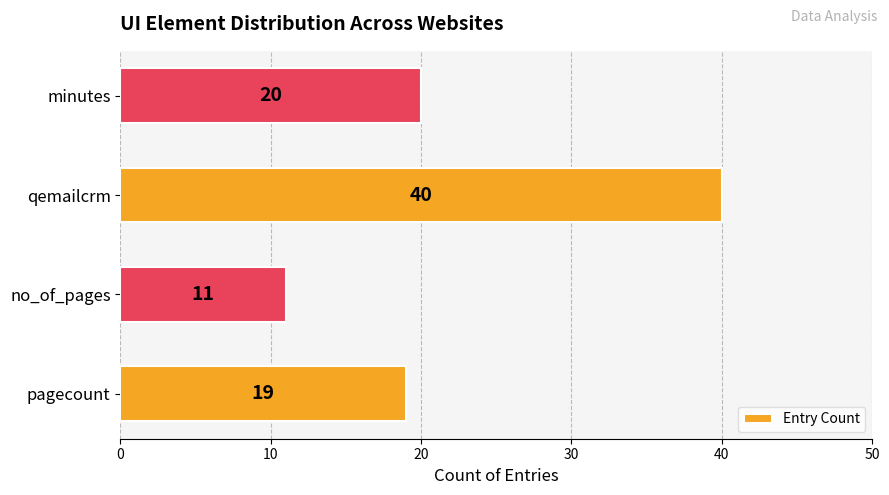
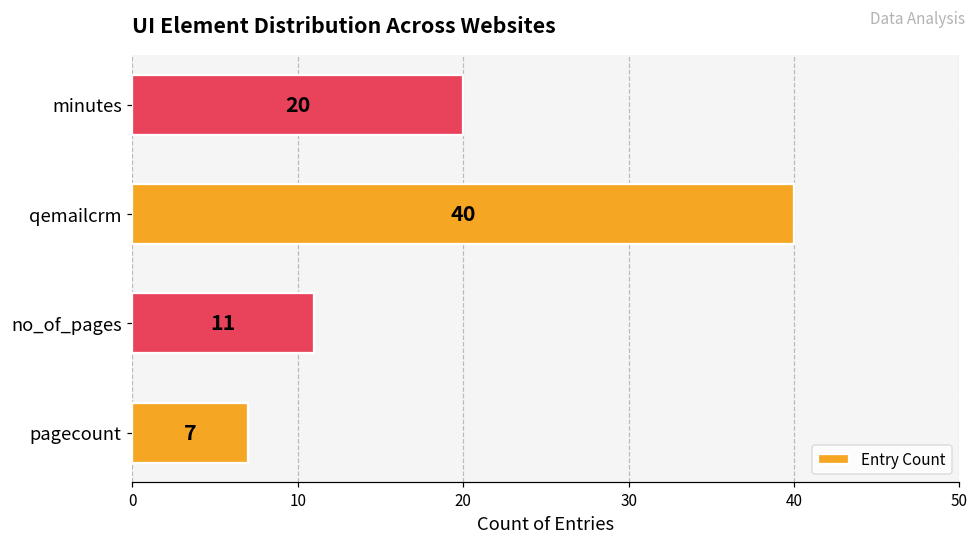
pagecount: 19 -> 7
